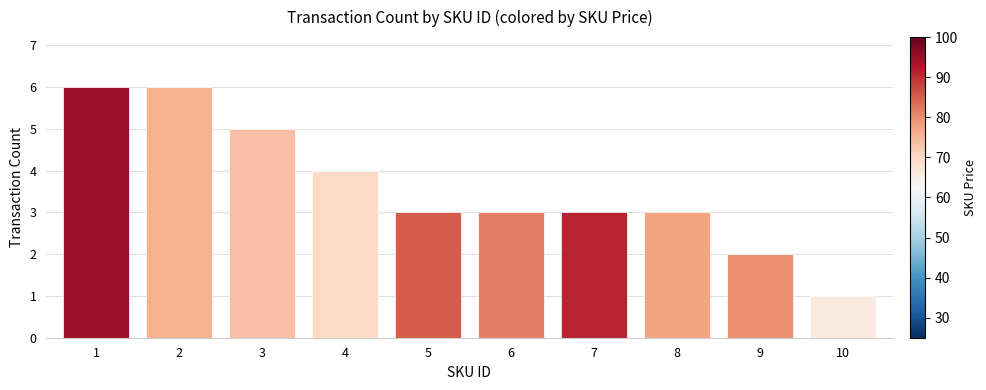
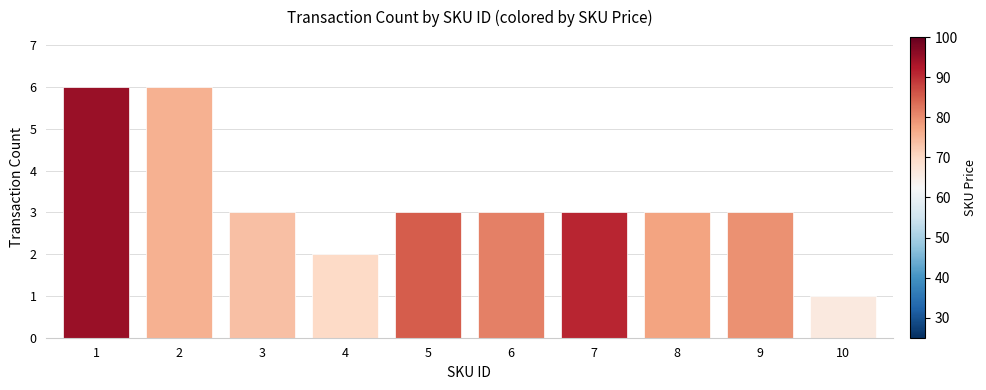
3: 5 -> 3
4: 4 -> 2
9: 2 -> 3
